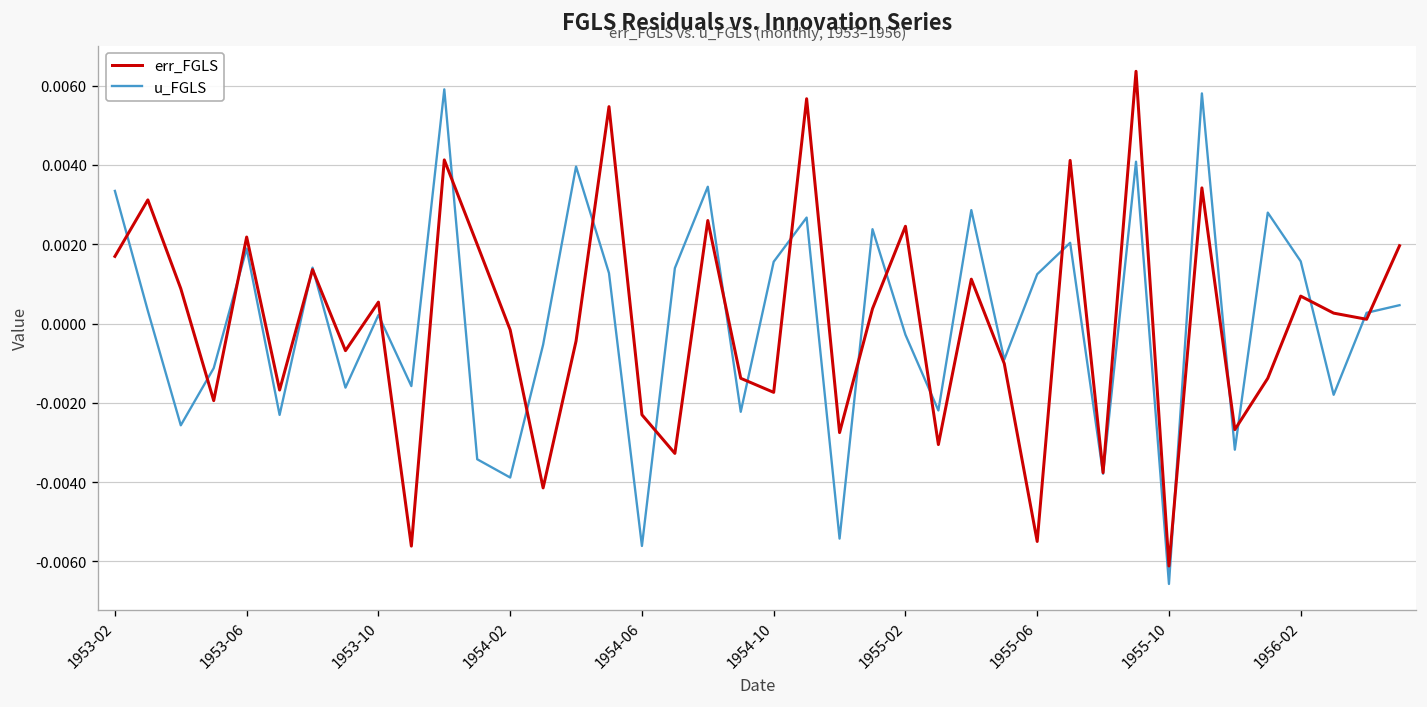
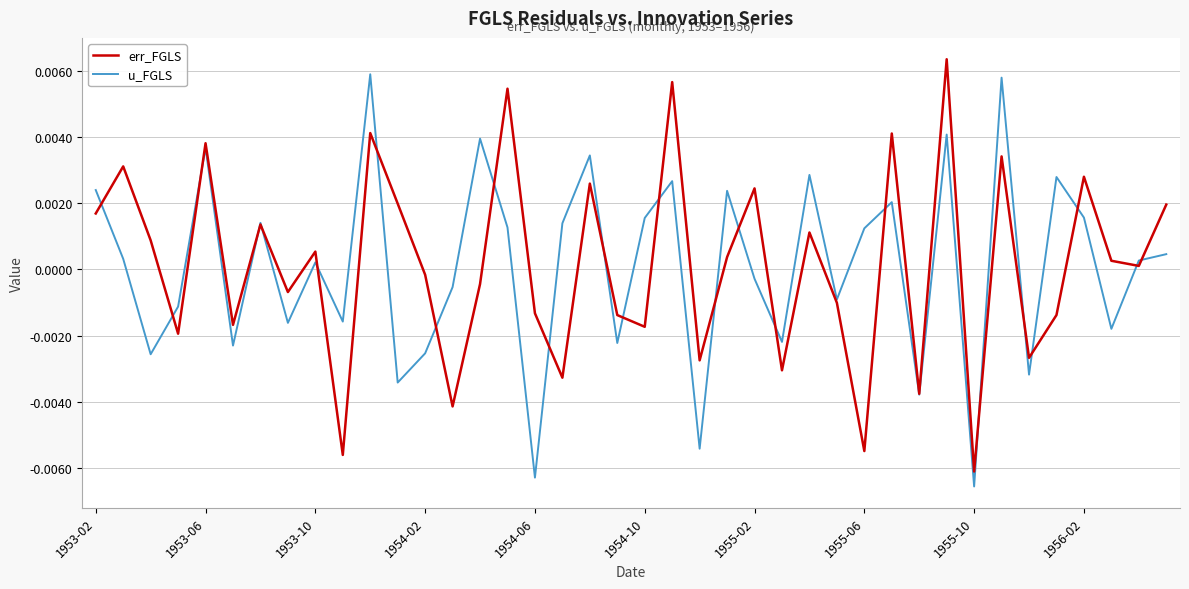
u_FGLS, 1953-02: 0.0033 -> 0.0024
err_FGLS, 1953-06: 0.0022 -> 0.0038
u_FGLS, 1953-06: 0.0019 -> 0.0037
u_FGLS, 1954-02: -0.0039 -> -0.0025
err_FGLS, 1954-06: -0.0023 -> -0.0013
u_FGLS, 1954-06: -0.0056 -> -0.0063
err_FGLS, 1956-02: 0.0007 -> 0.0028
